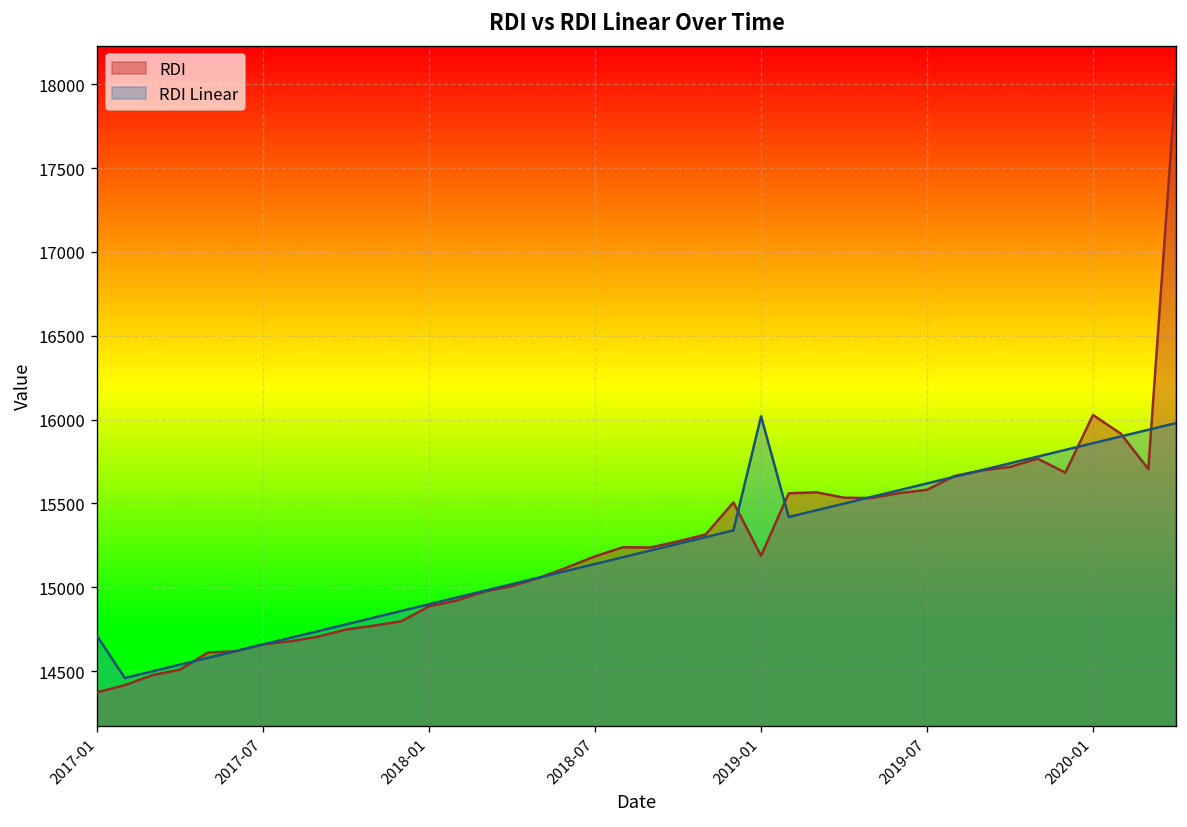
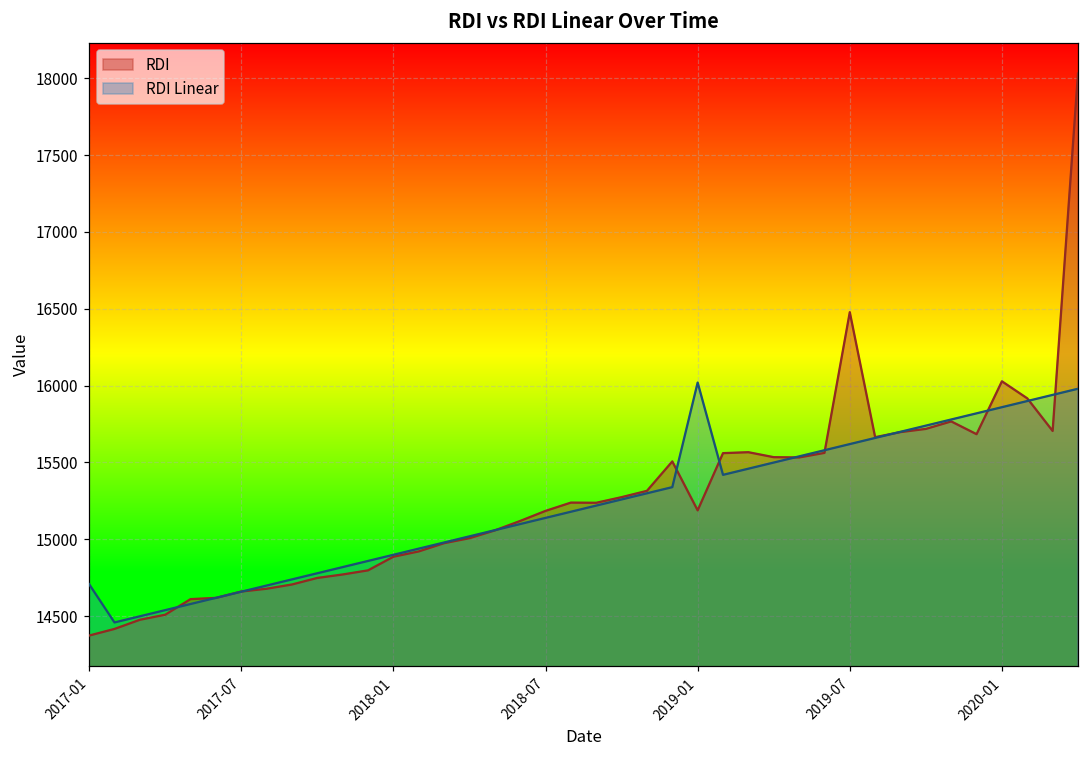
RDI, 2019-07: 15580 -> 16480
